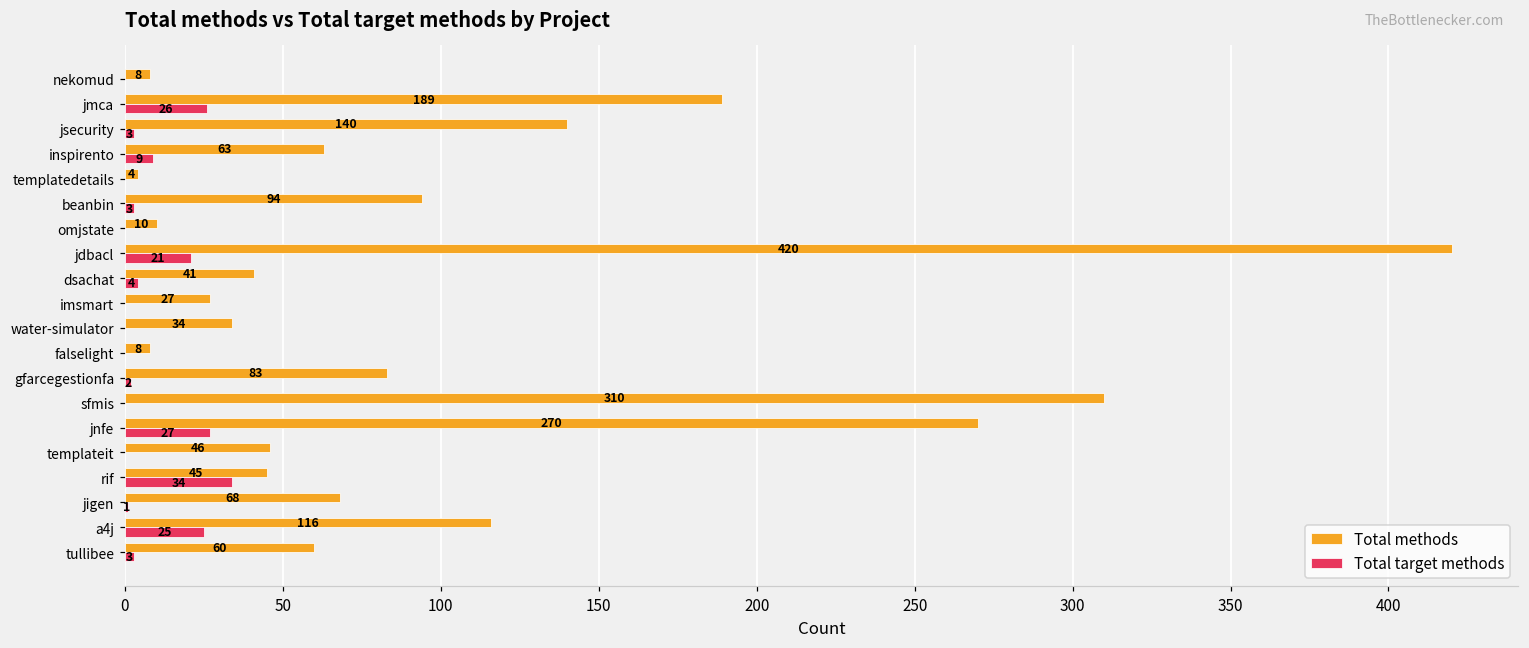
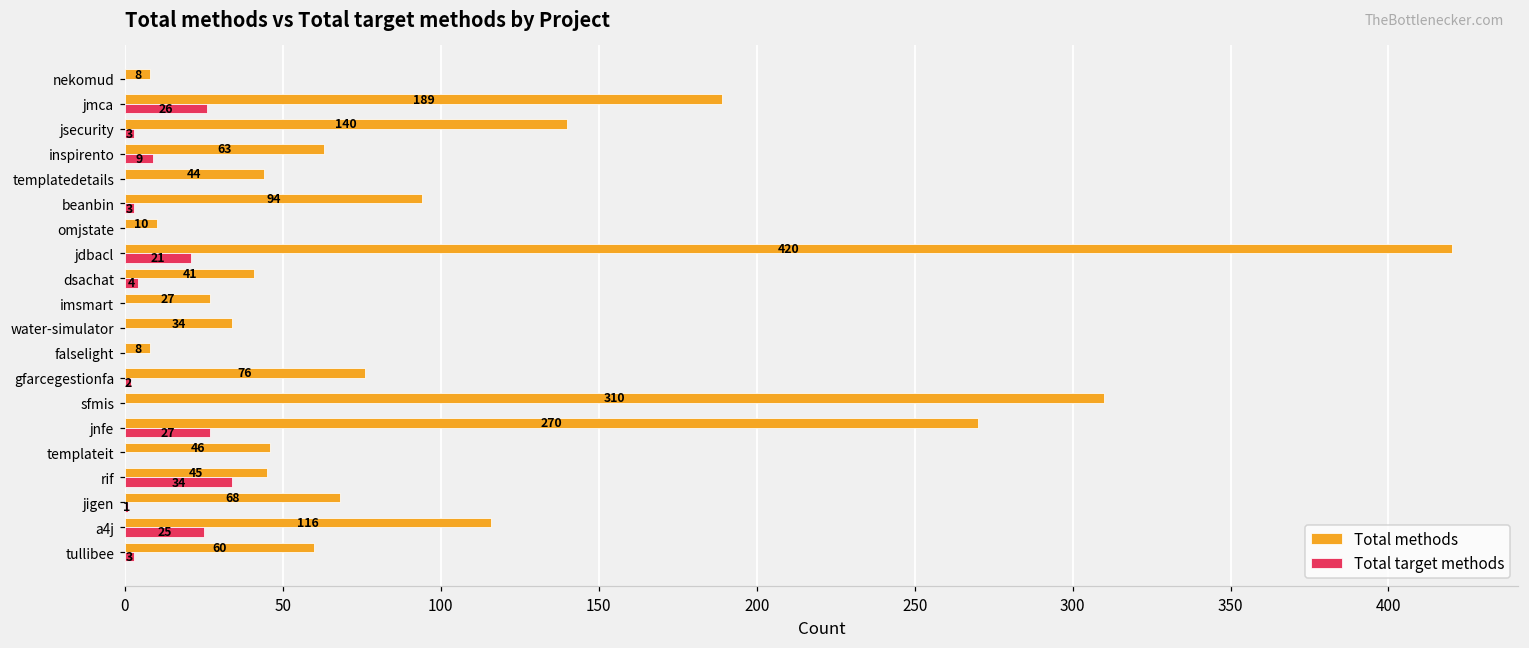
Total methods, templatedetails: 4 -> 44
Total methods, gfarcegestionfa: 83 -> 76
